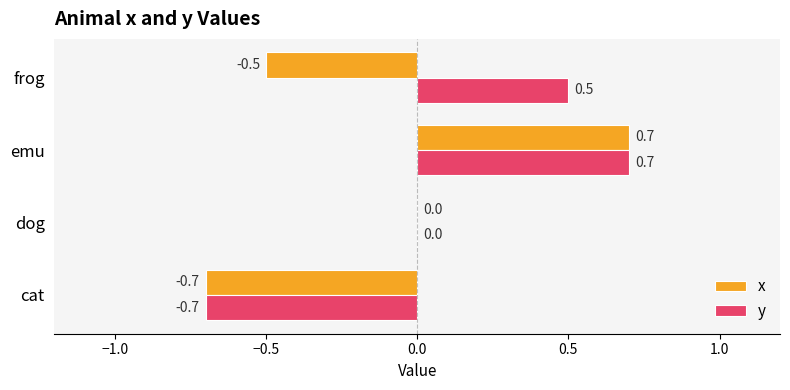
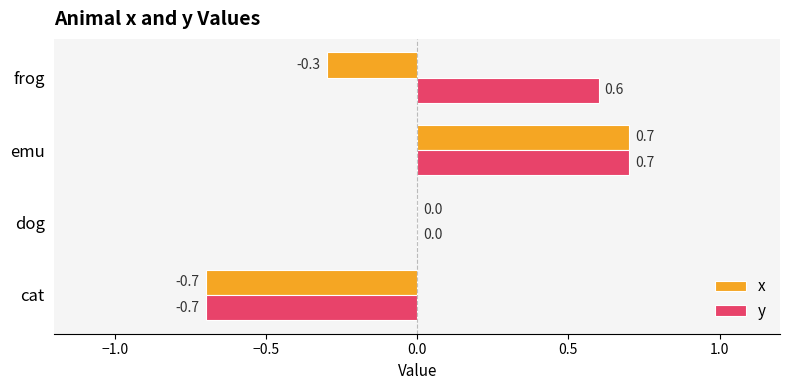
x, frog: -0.5 -> -0.3
y, frog: 0.5 -> 0.6
